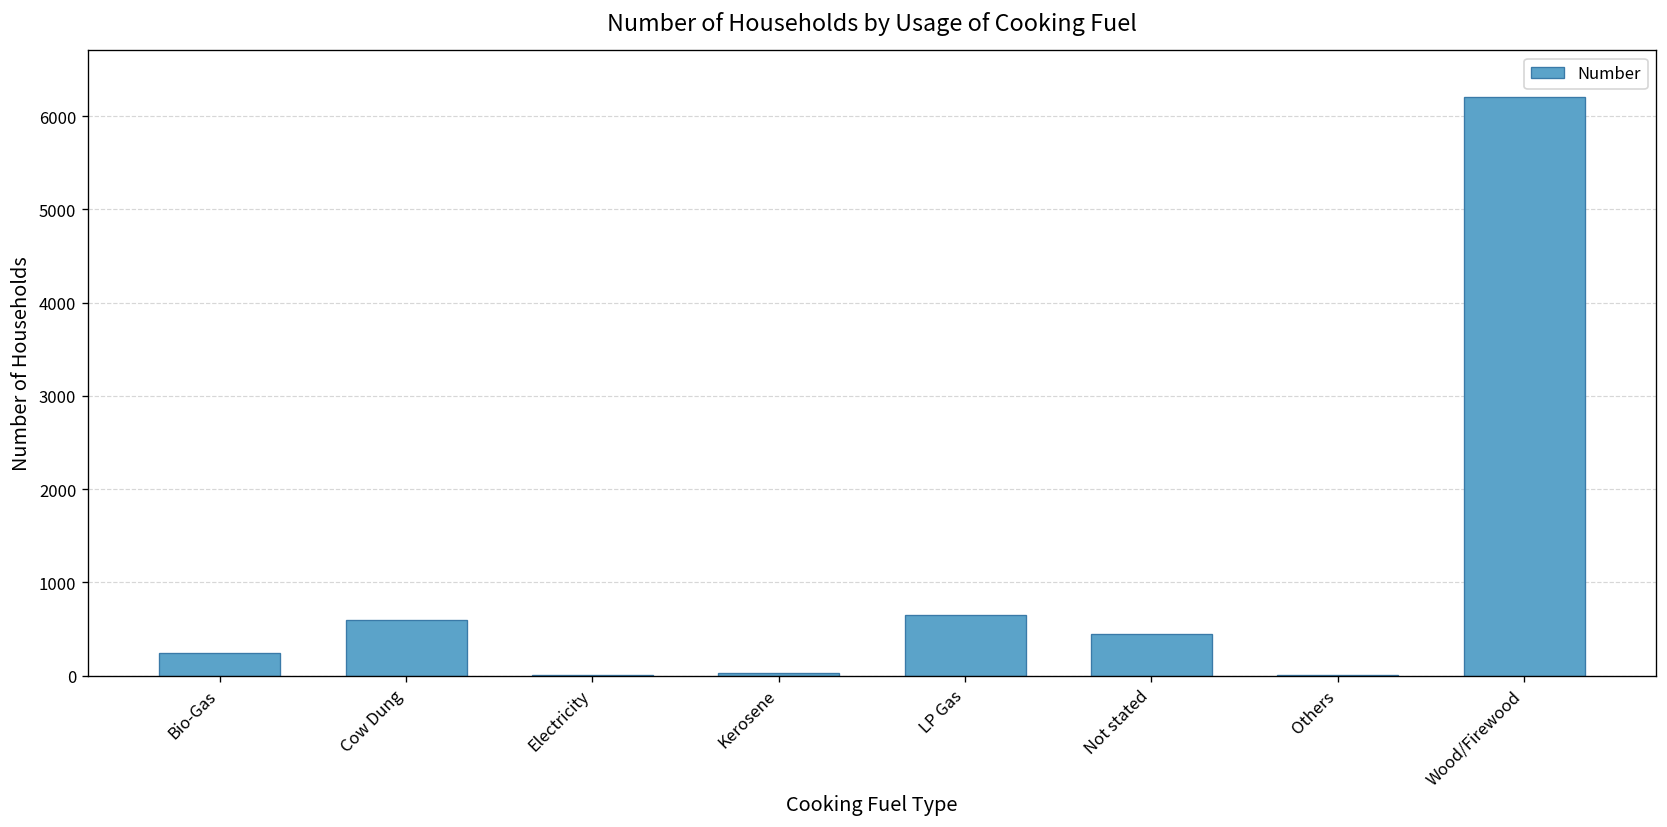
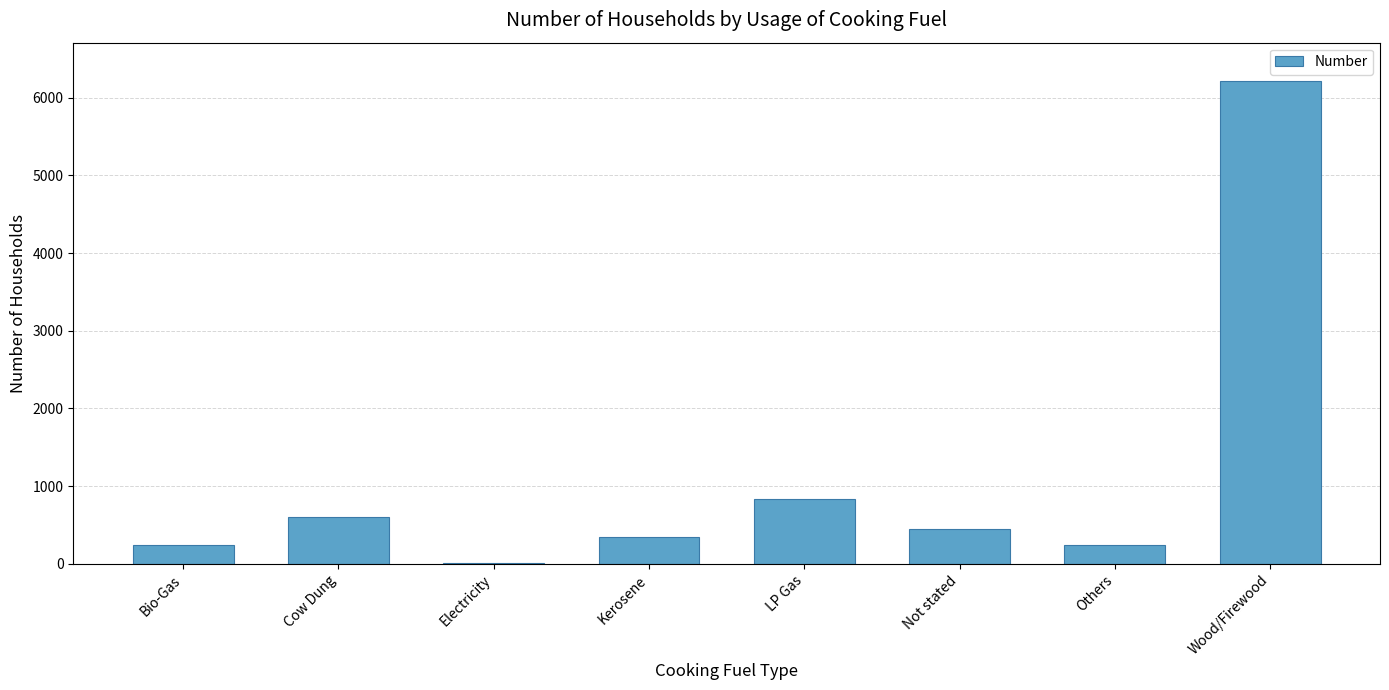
Kerosene: 0 -> 300
LP Gas: 600 -> 800
Others: 0 -> 200
